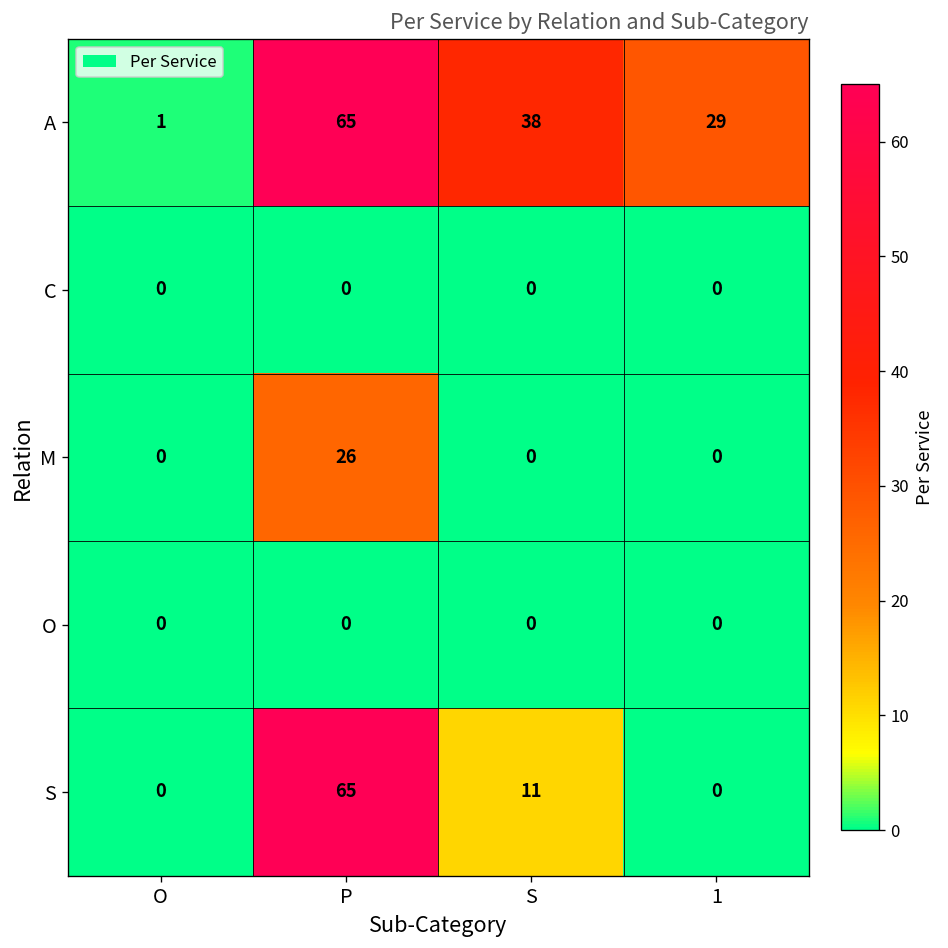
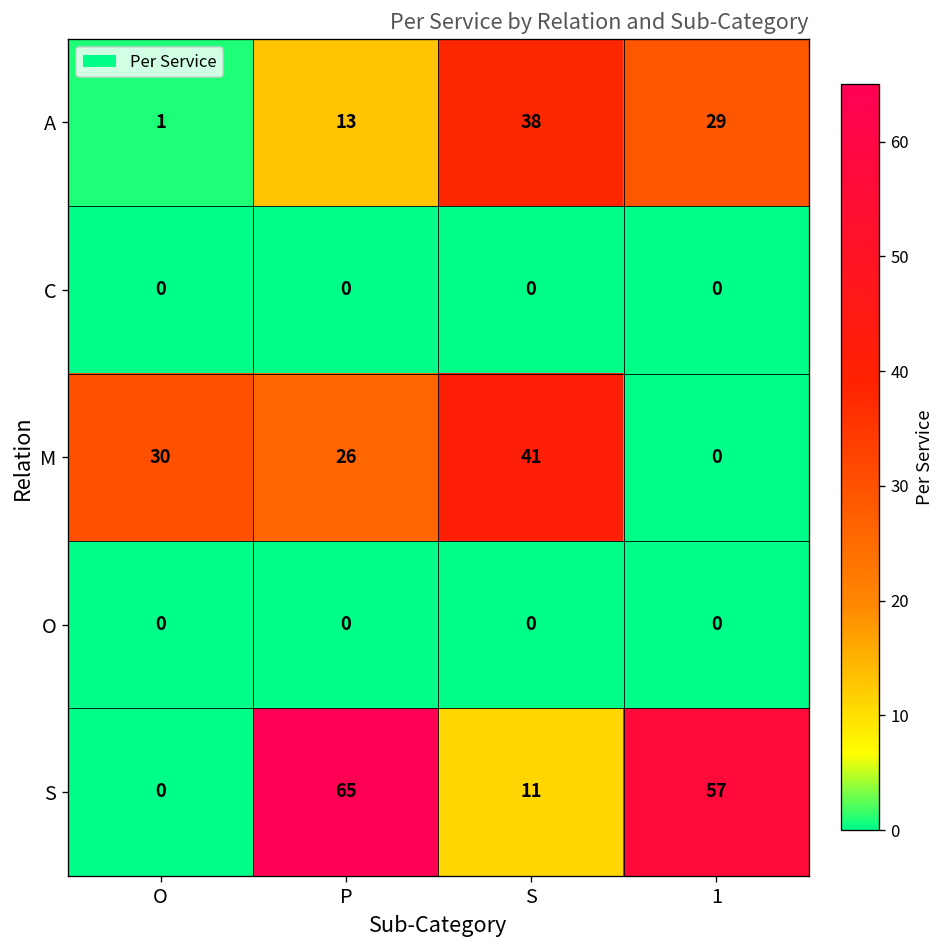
A, P: 65 -> 13
M, O: 0 -> 30
M, S: 0 -> 41
S, 1: 0 -> 57
